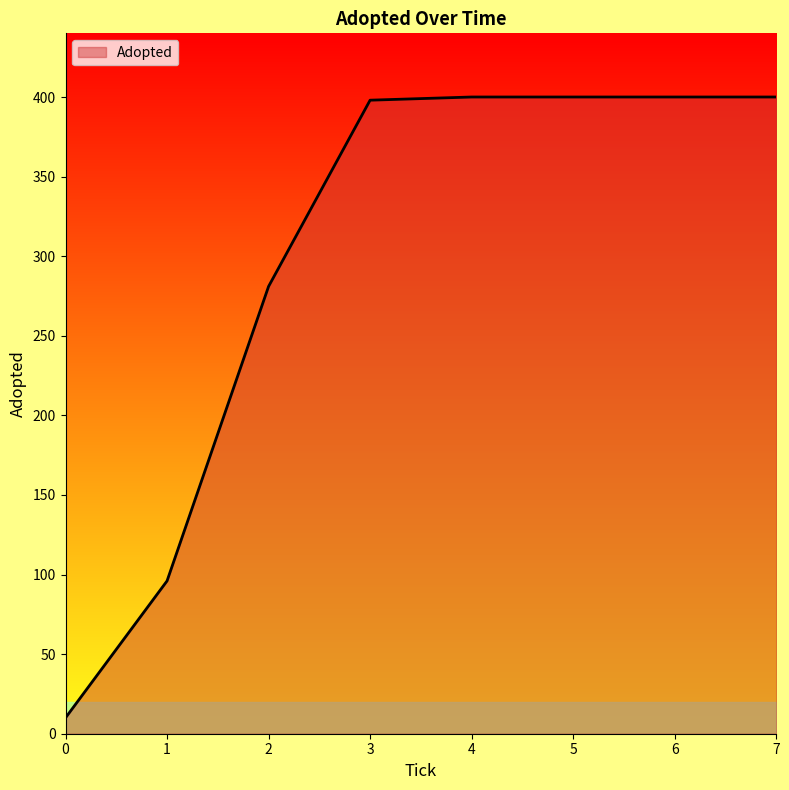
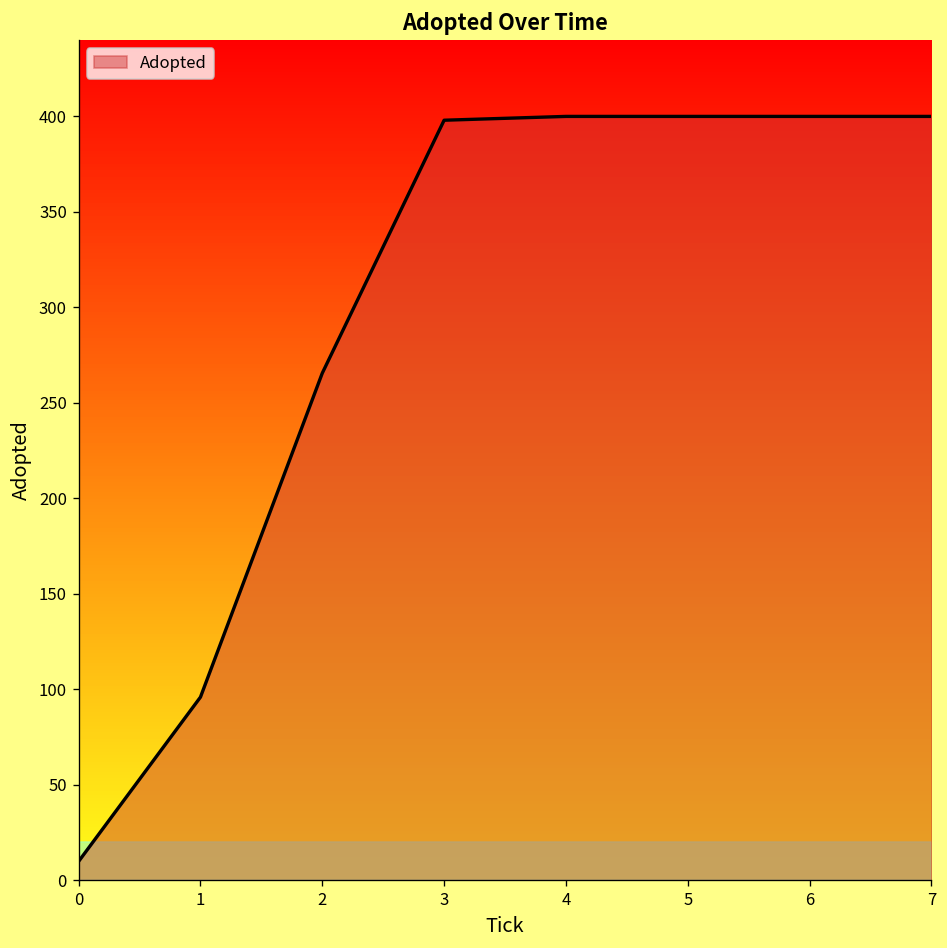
Adopted, 2: 281 -> 266
